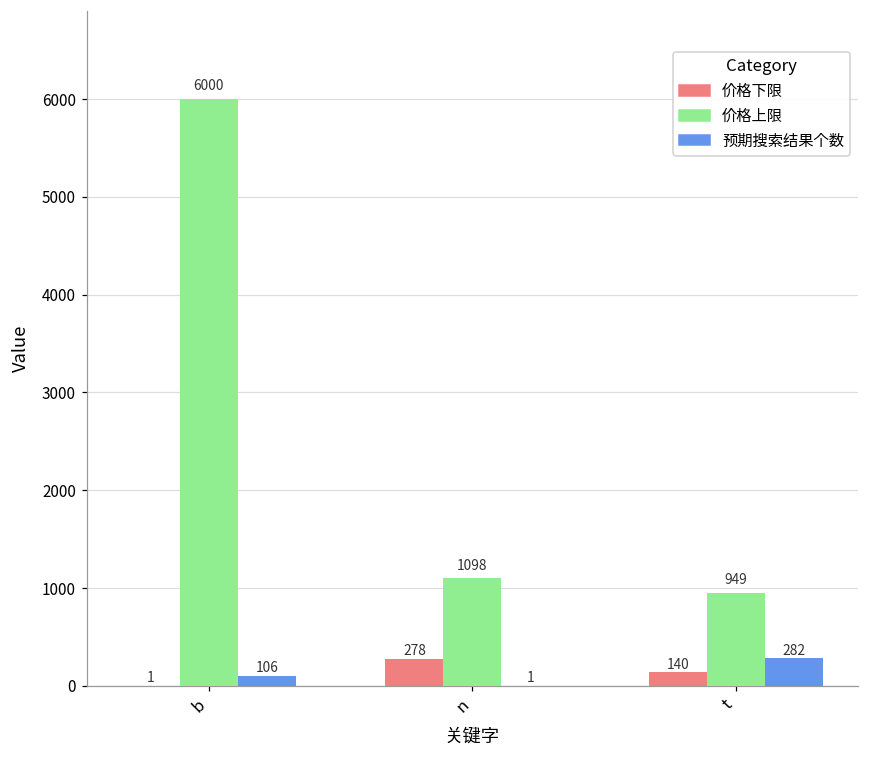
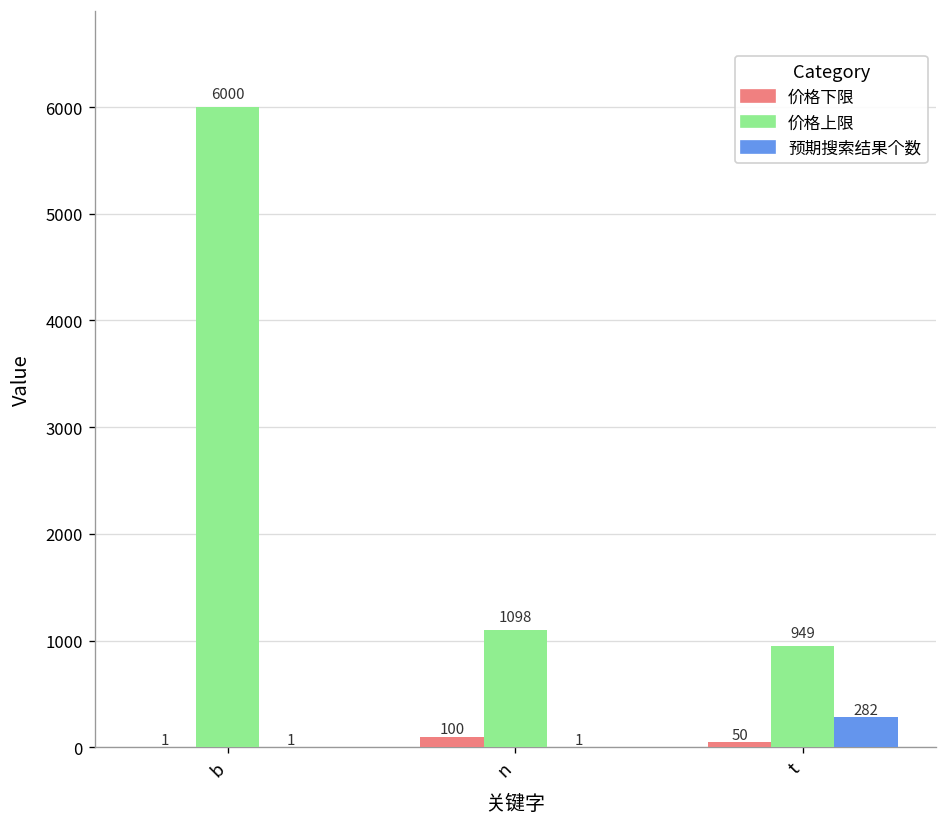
预期搜索结果个数, b: 106 -> 1
价格下限, n: 278 -> 100
价格下限, t: 140 -> 50
